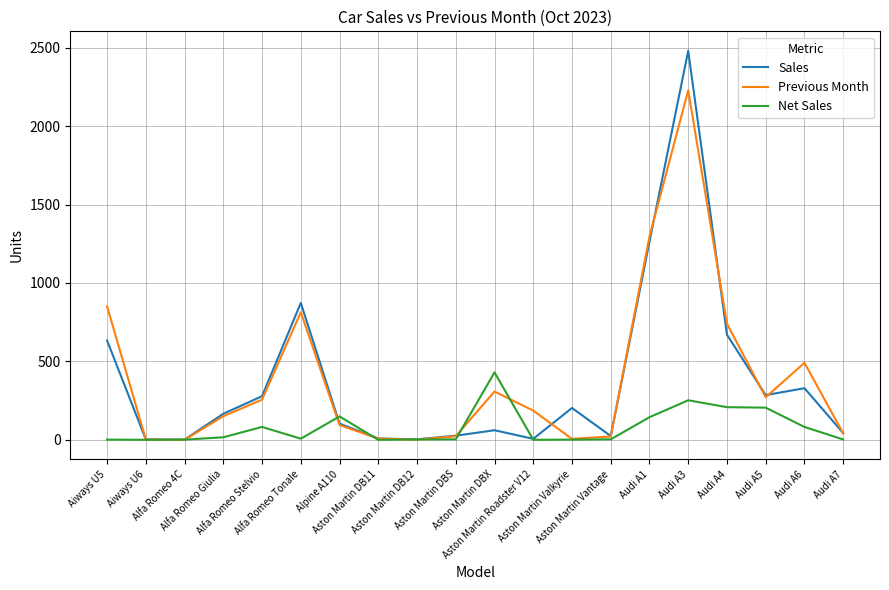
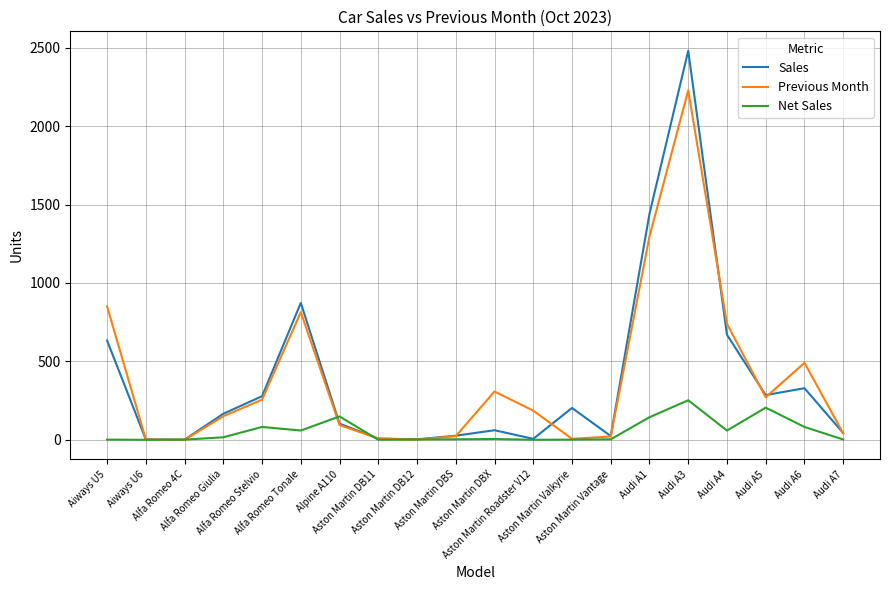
Net Sales, Alfa Romeo Tonale: 10 -> 60
Net Sales, Aston Martin DBX: 430 -> 10
Sales, Audi A1: 1260 -> 1440
Net Sales, Audi A4: 210 -> 60
